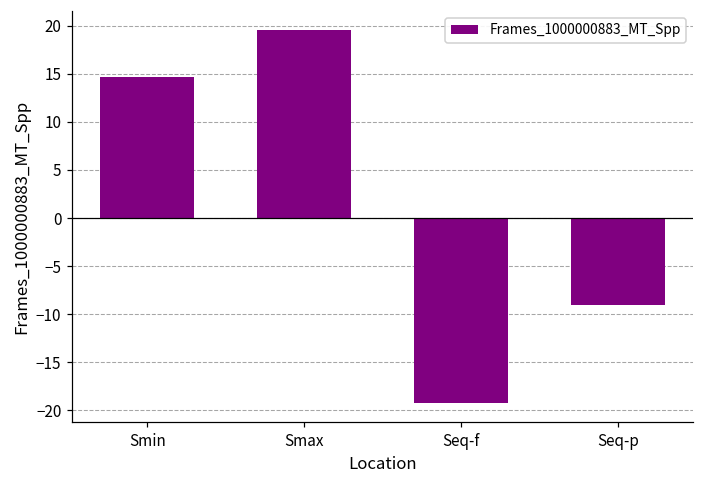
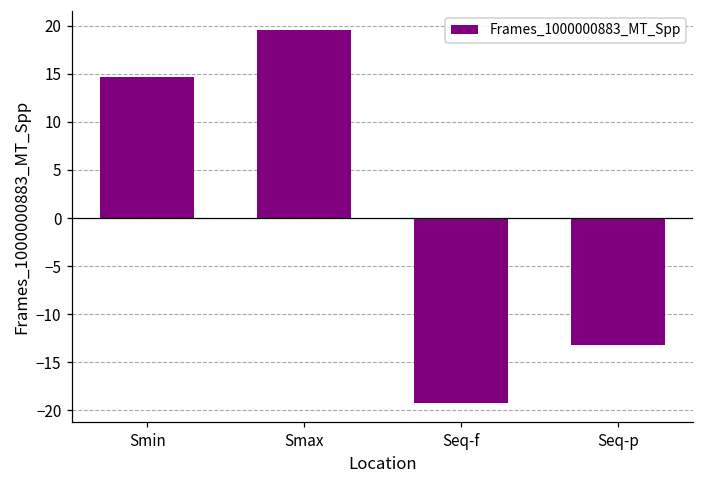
Seq-p: -9 -> -13
